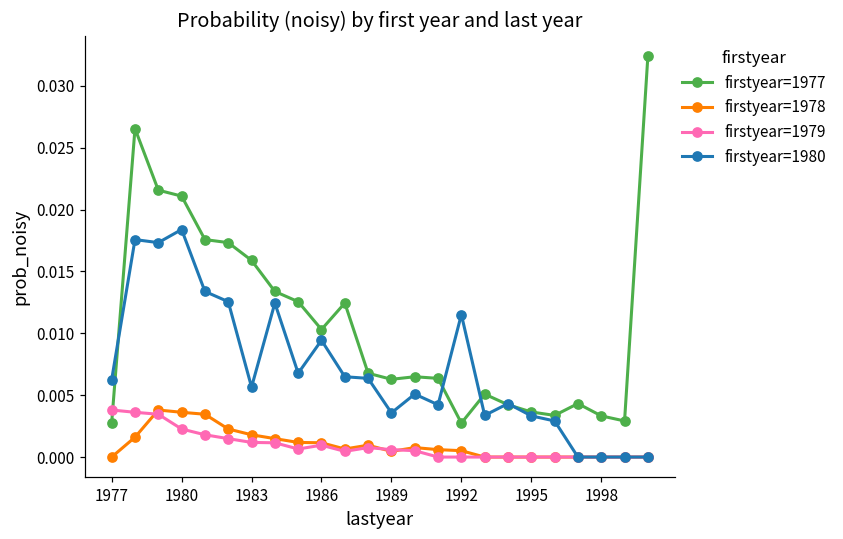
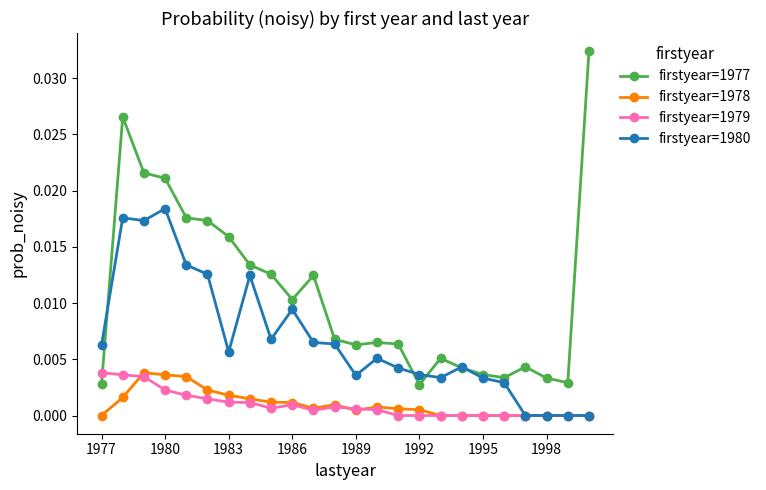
firstyear=1980, 1992: 0.0115 -> 0.0036
